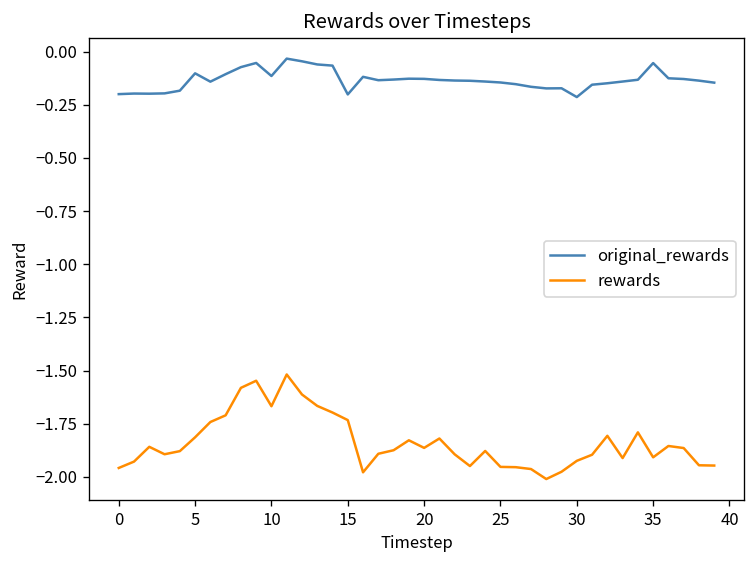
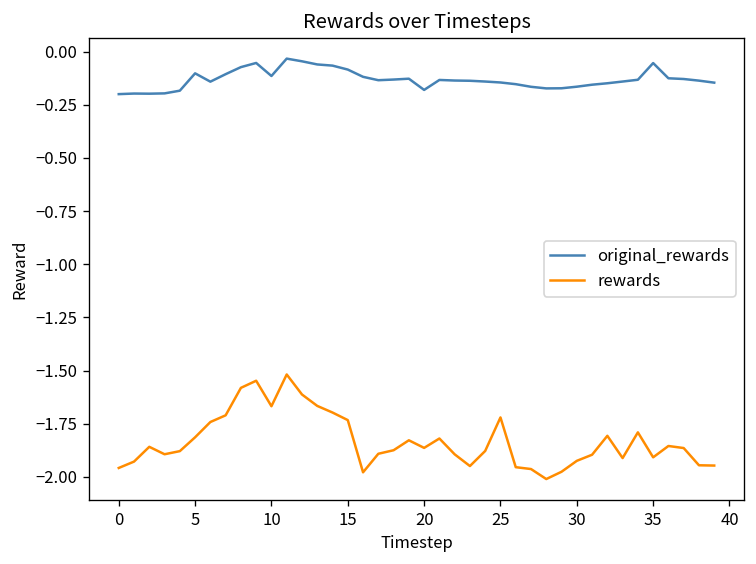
original_rewards, 15: -0.20 -> -0.08
original_rewards, 20: -0.13 -> -0.18
rewards, 25: -1.95 -> -1.72
original_rewards, 30: -0.21 -> -0.17
